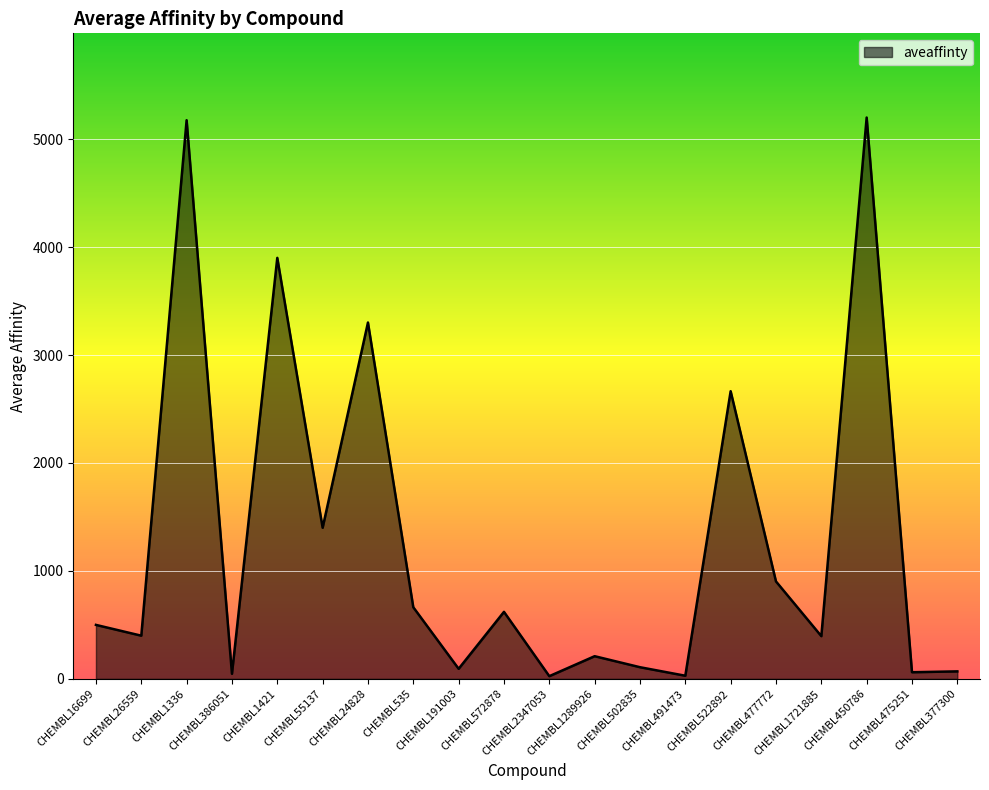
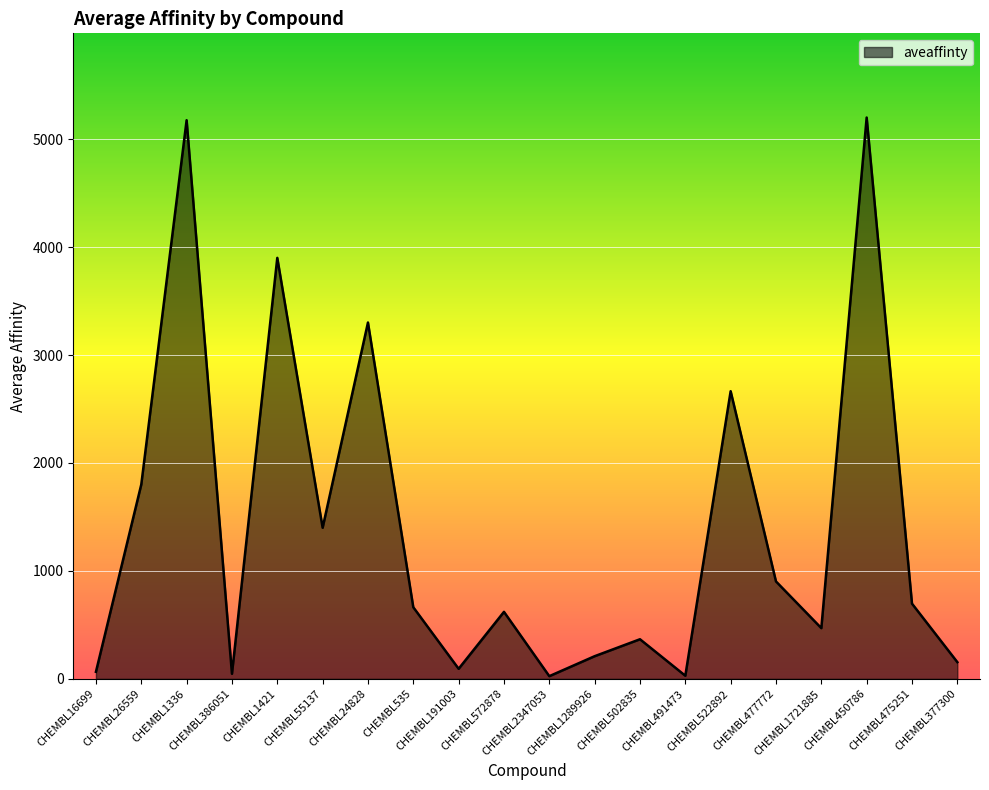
CHEMBL16699: 500 -> 70
CHEMBL26559: 400 -> 1800
CHEMBL502835: 110 -> 370
CHEMBL1721885: 400 -> 470
CHEMBL475251: 60 -> 700
CHEMBL377300: 70 -> 160
